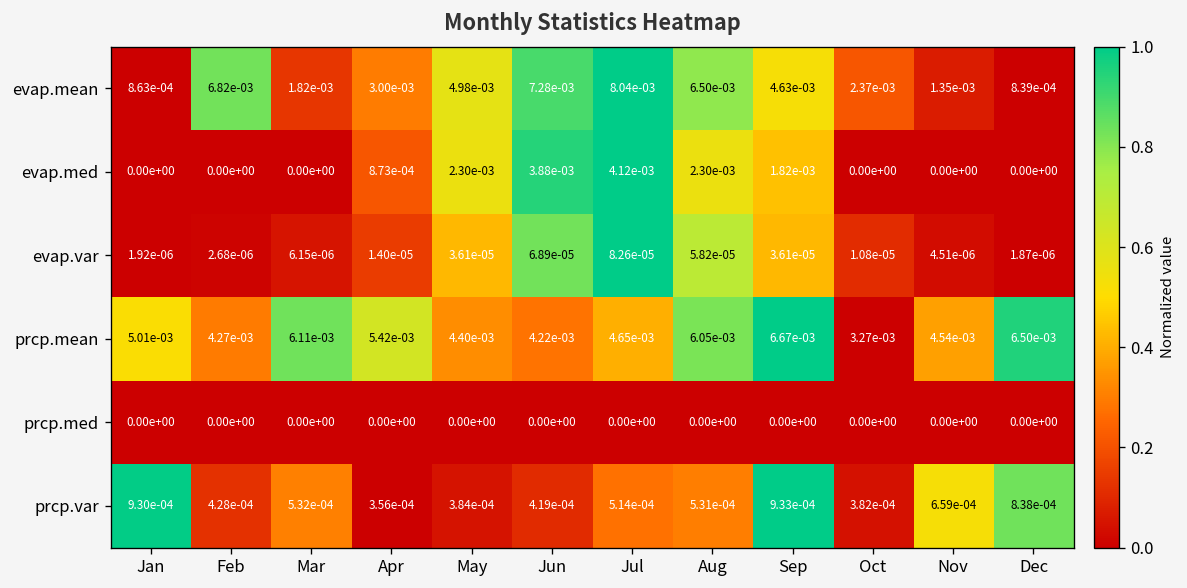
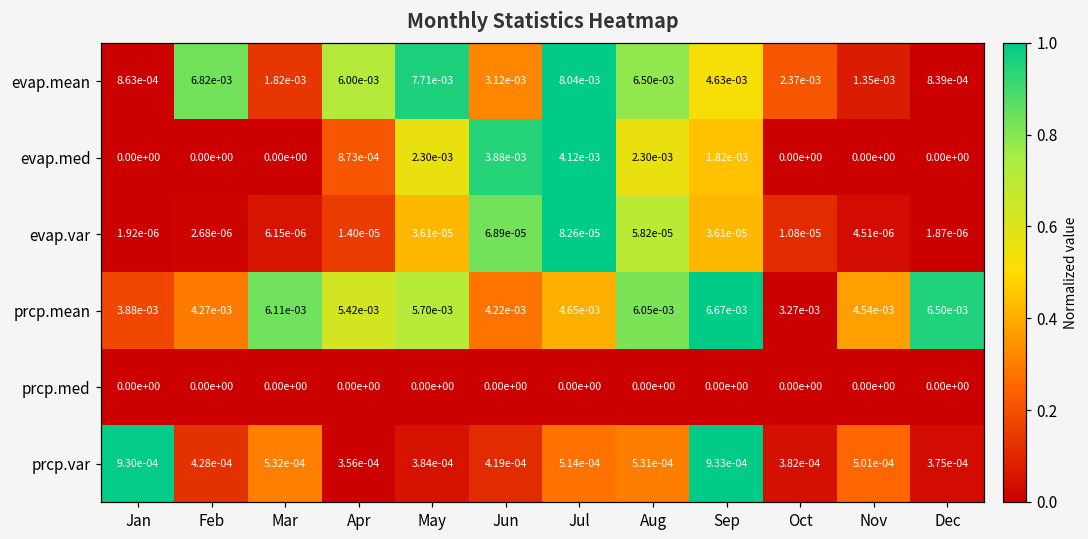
evap.mean, Apr: 3.00e-03 -> 6.00e-03
evap.mean, May: 4.98e-03 -> 7.71e-03
evap.mean, Jun: 7.28e-03 -> 3.12e-03
prcp.mean, Jan: 5.01e-03 -> 3.88e-03
prcp.mean, May: 4.40e-03 -> 5.70e-03
prcp.var, Nov: 6.59e-04 -> 5.01e-04
prcp.var, Dec: 8.38e-04 -> 3.75e-04
